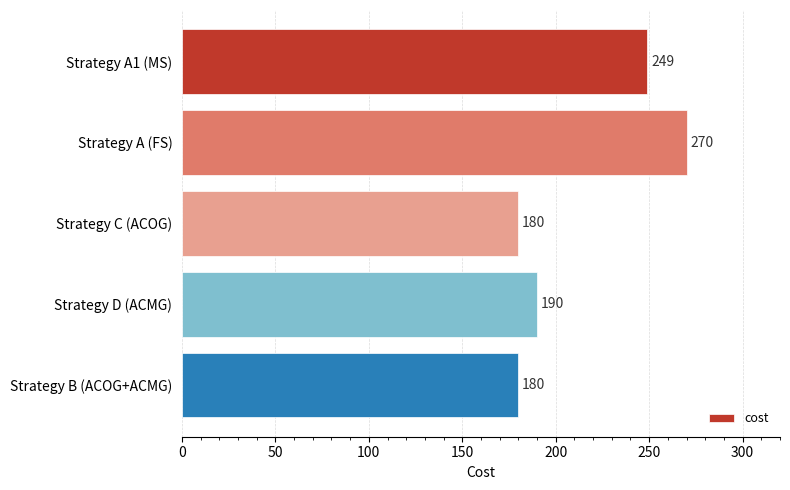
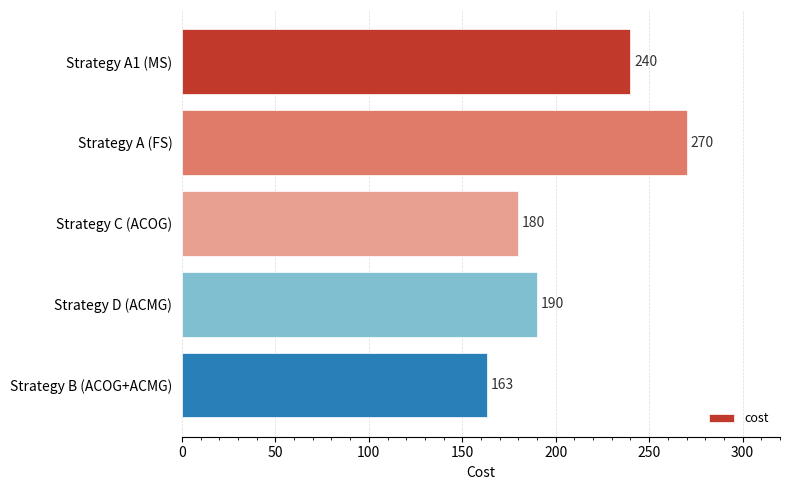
Strategy A1 (MS): 249 -> 240
Strategy B (ACOG+ACMG): 180 -> 163
